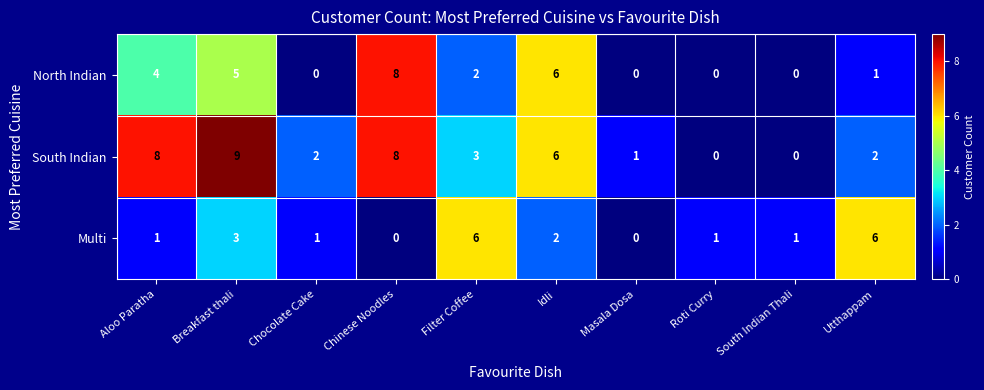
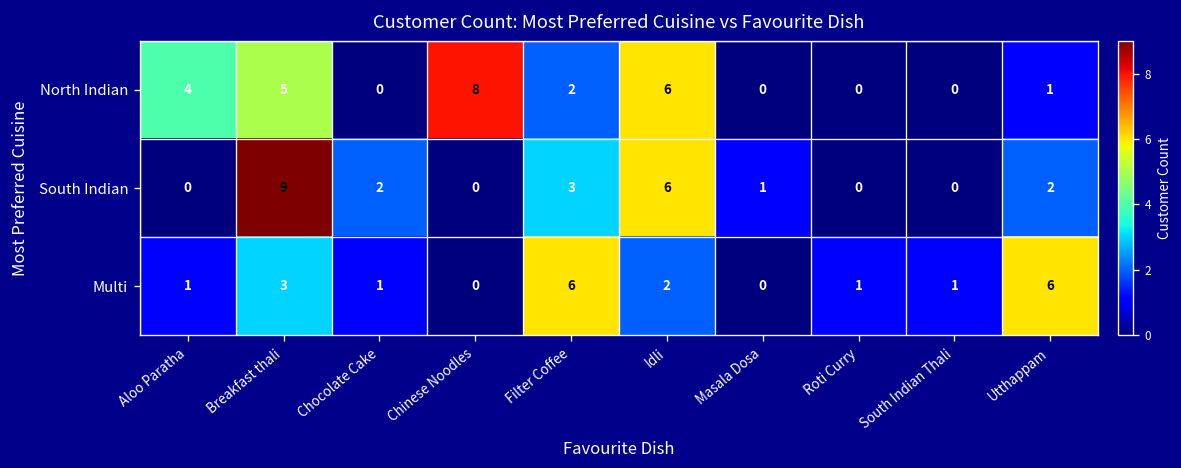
South Indian, Aloo Paratha: 8 -> 0
South Indian, Chinese Noodles: 8 -> 0
